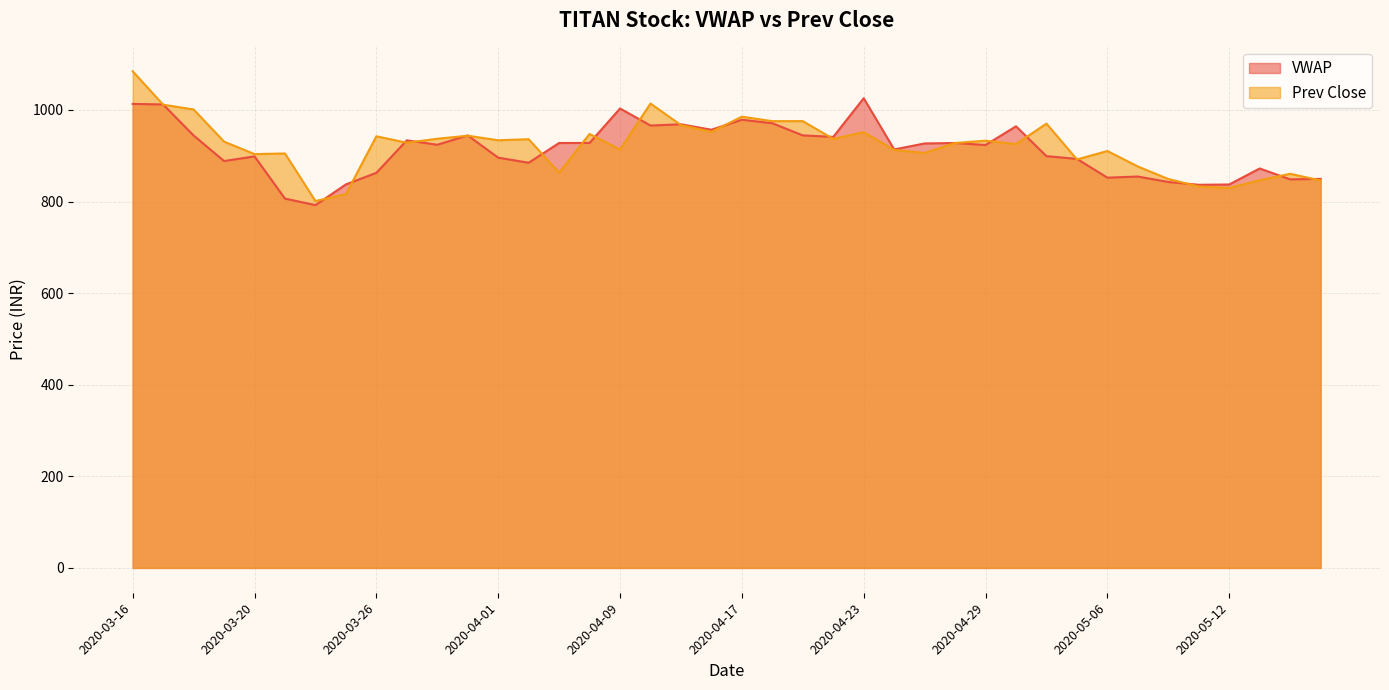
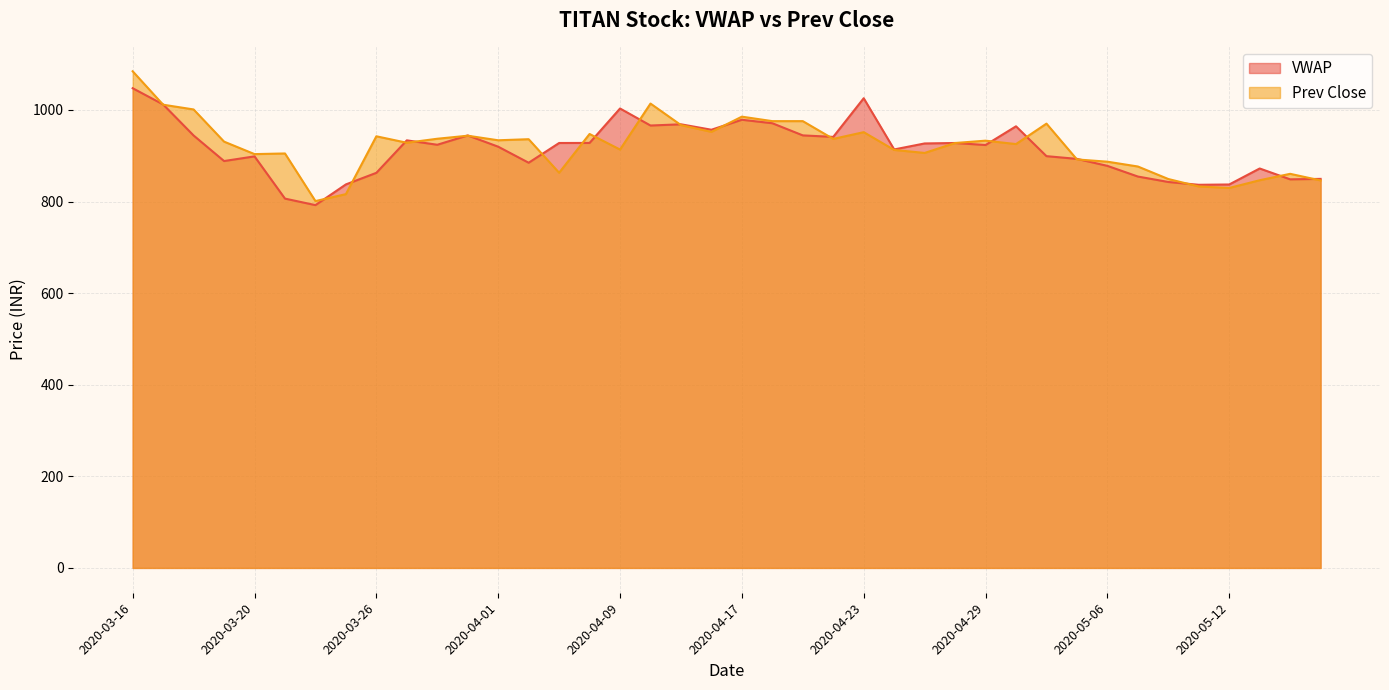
VWAP, 2020-03-16: 1010 -> 1050
VWAP, 2020-04-01: 900 -> 920
VWAP, 2020-05-06: 850 -> 880
Prev Close, 2020-05-06: 910 -> 890
